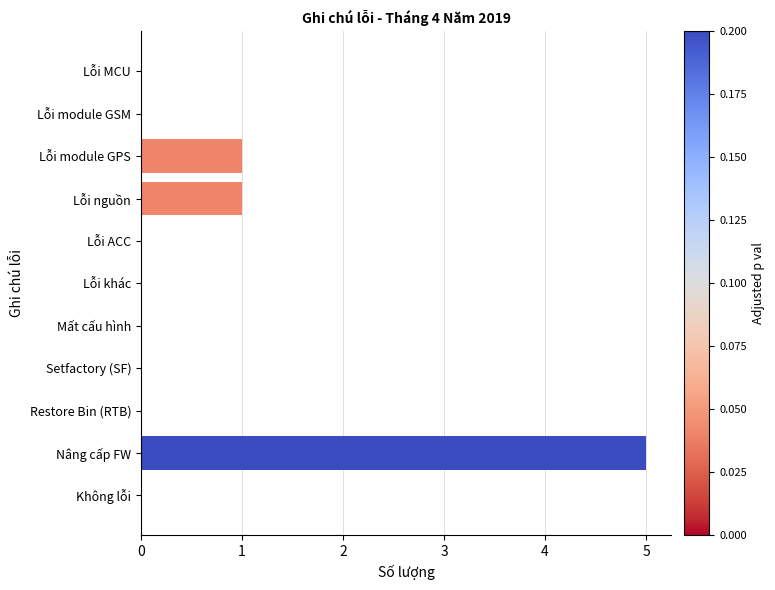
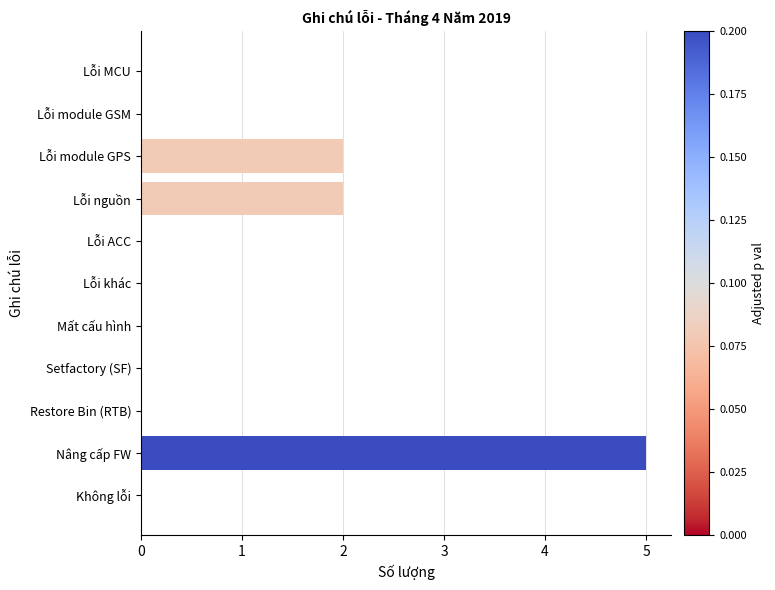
Lỗi module GPS: 1 -> 2
Lỗi nguồn: 1 -> 2
